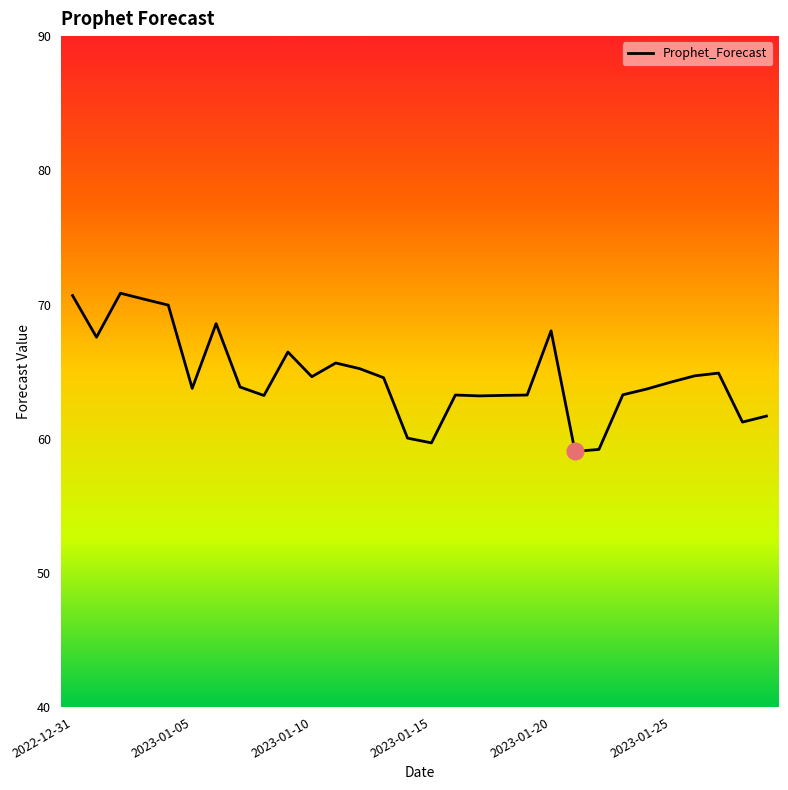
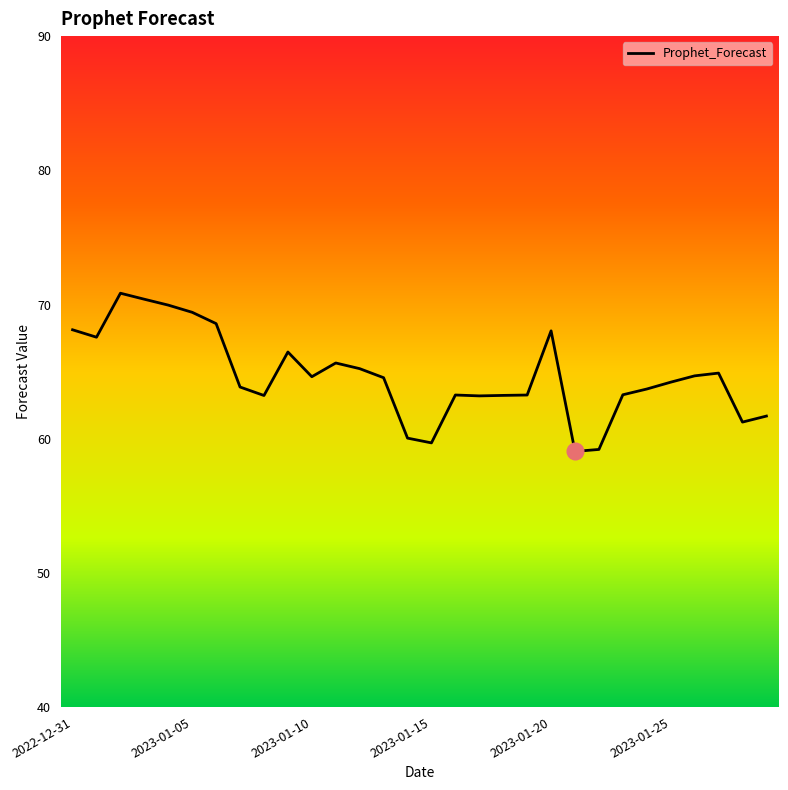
Prophet_Forecast, 2022-12-31: 70.7 -> 68.1
Prophet_Forecast, 2023-01-05: 63.7 -> 69.4
